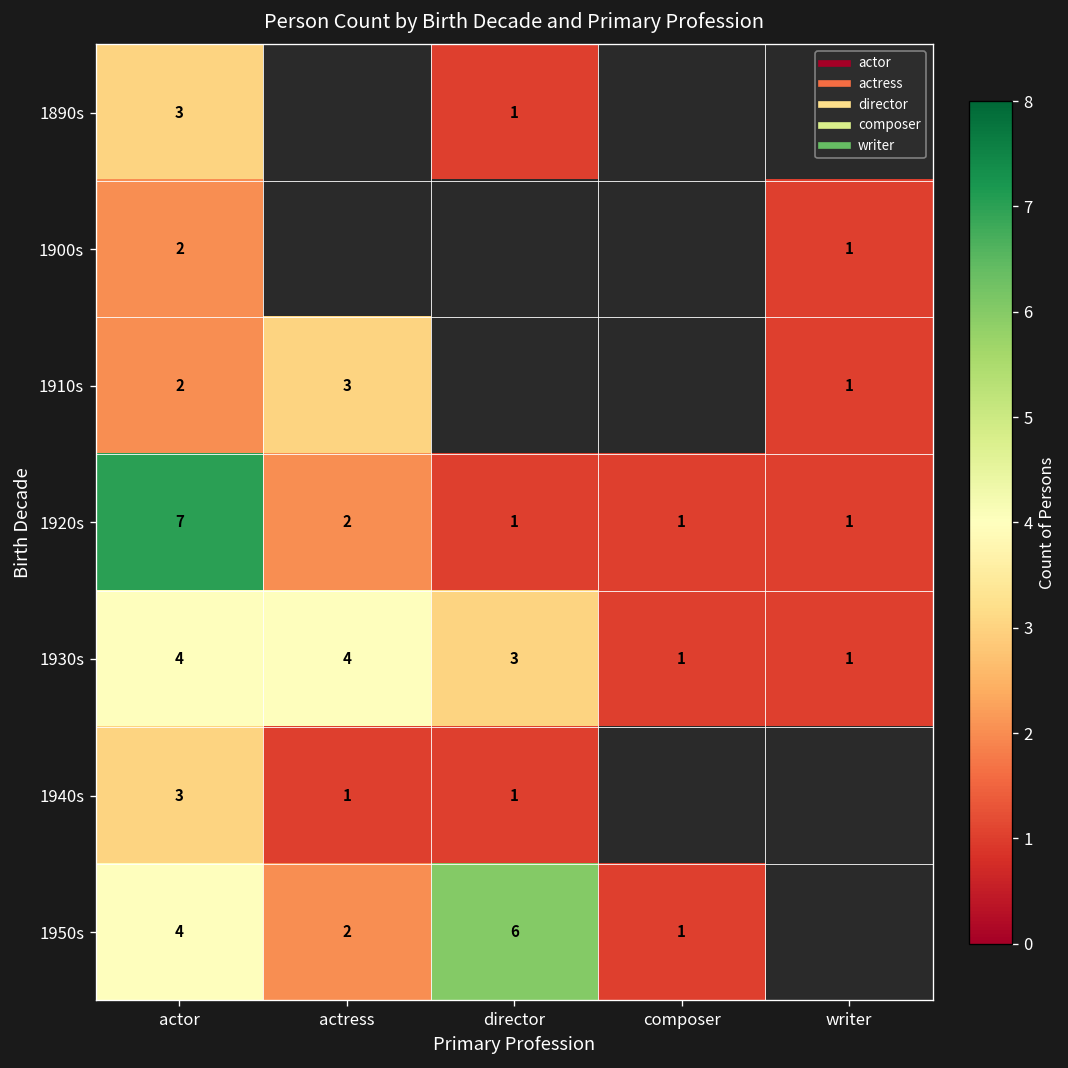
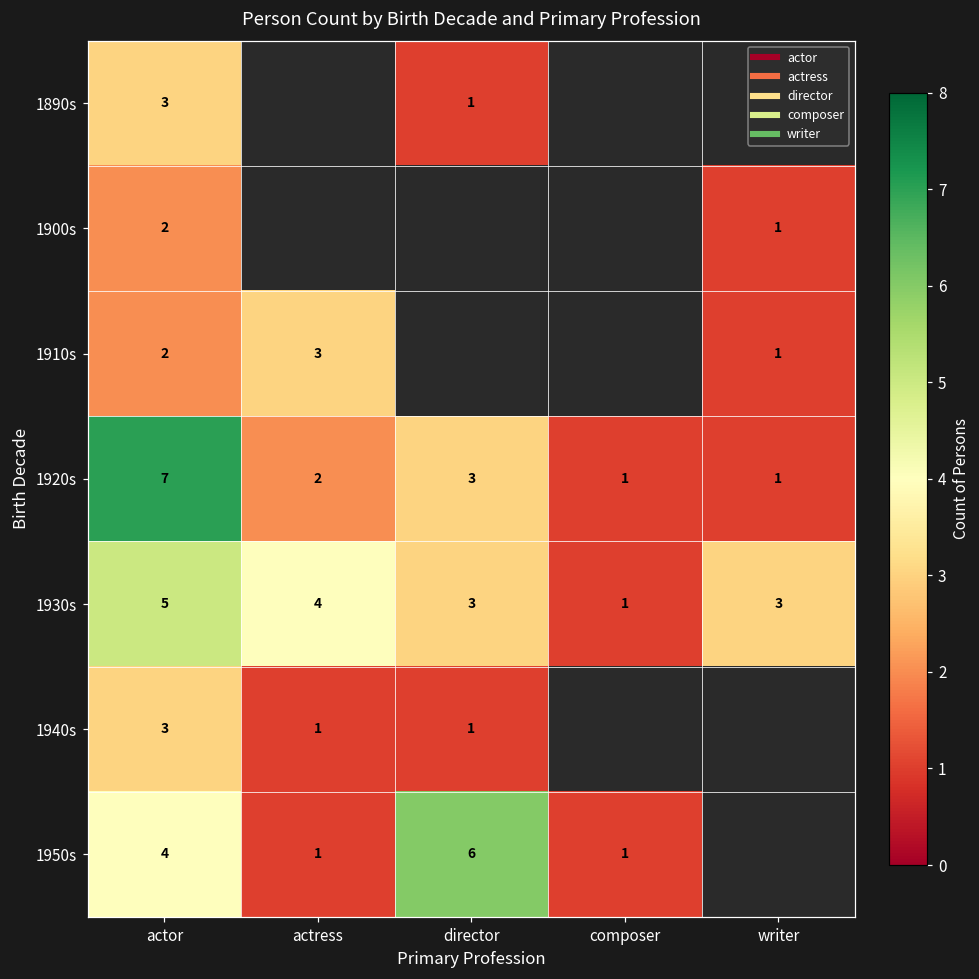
1920s, director: 1 -> 3
1930s, actor: 4 -> 5
1930s, writer: 1 -> 3
1950s, actress: 2 -> 1
